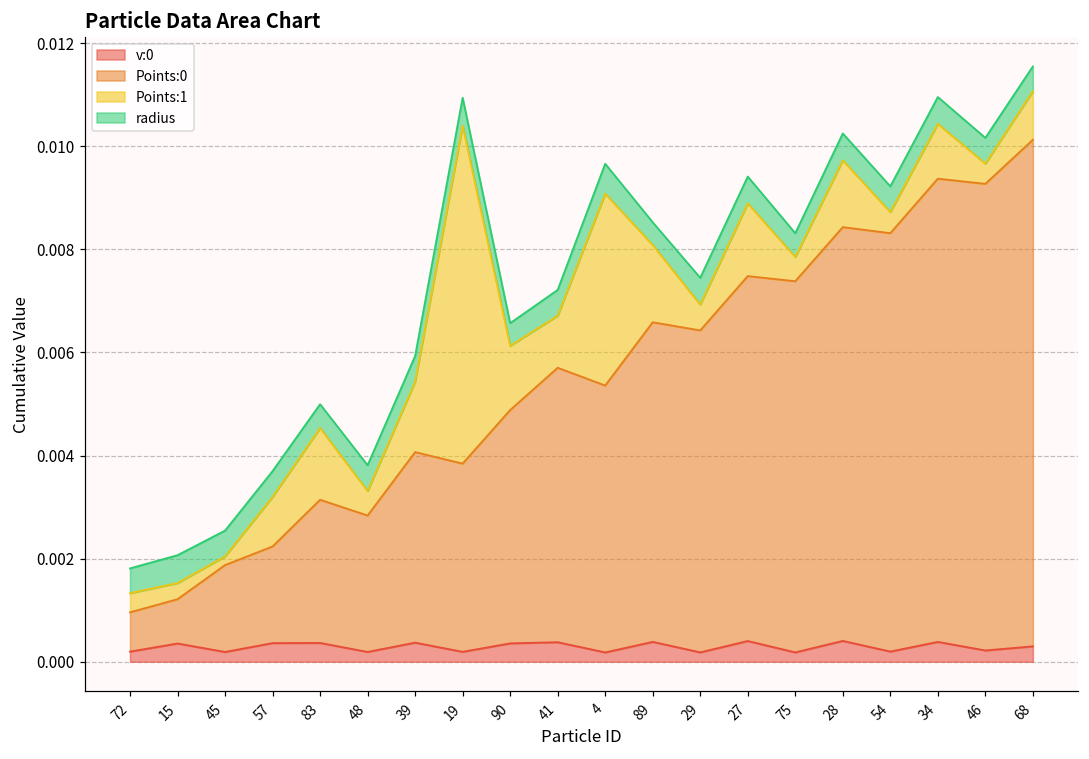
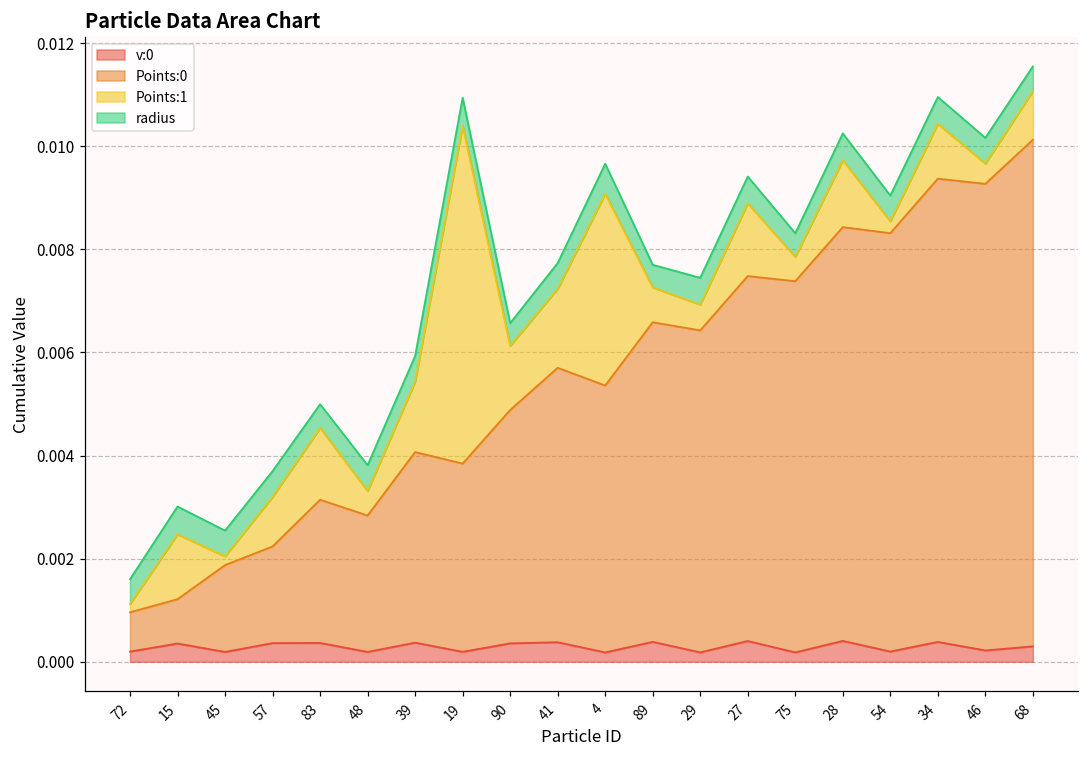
Points:1, 72: 0.0004 -> 0.0002
Points:1, 15: 0.0003 -> 0.0013
Points:1, 41: 0.0010 -> 0.0015
Points:1, 89: 0.0015 -> 0.0007
Points:1, 54: 0.0004 -> 0.0002
